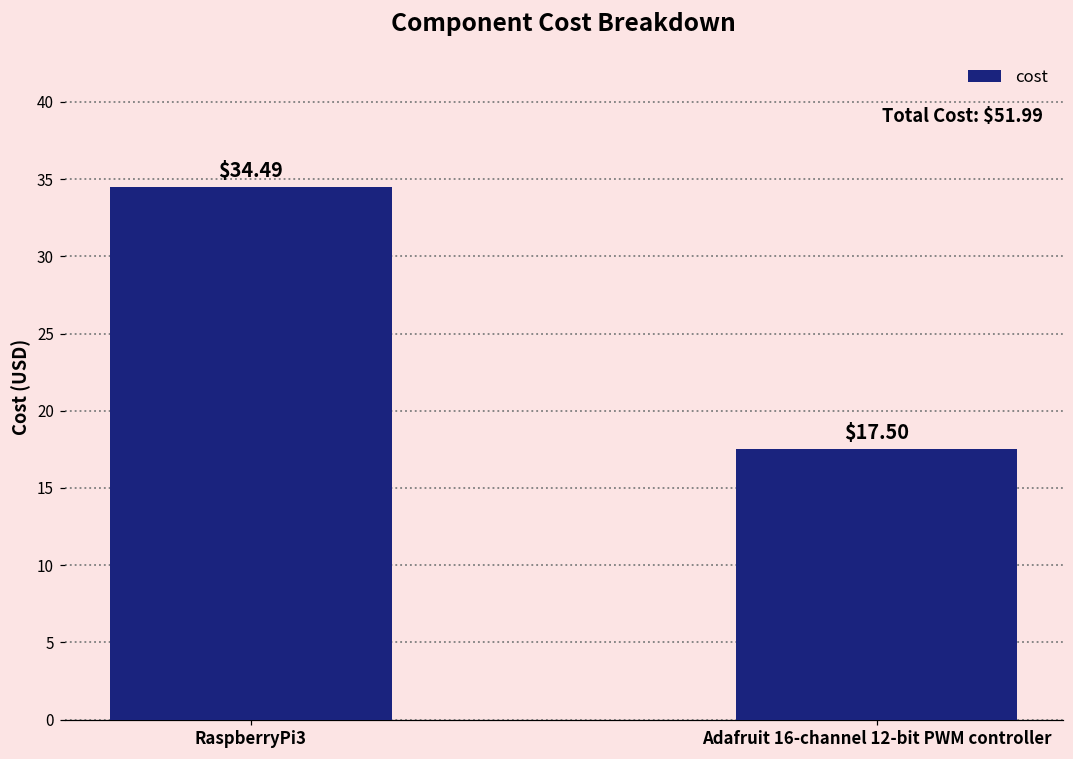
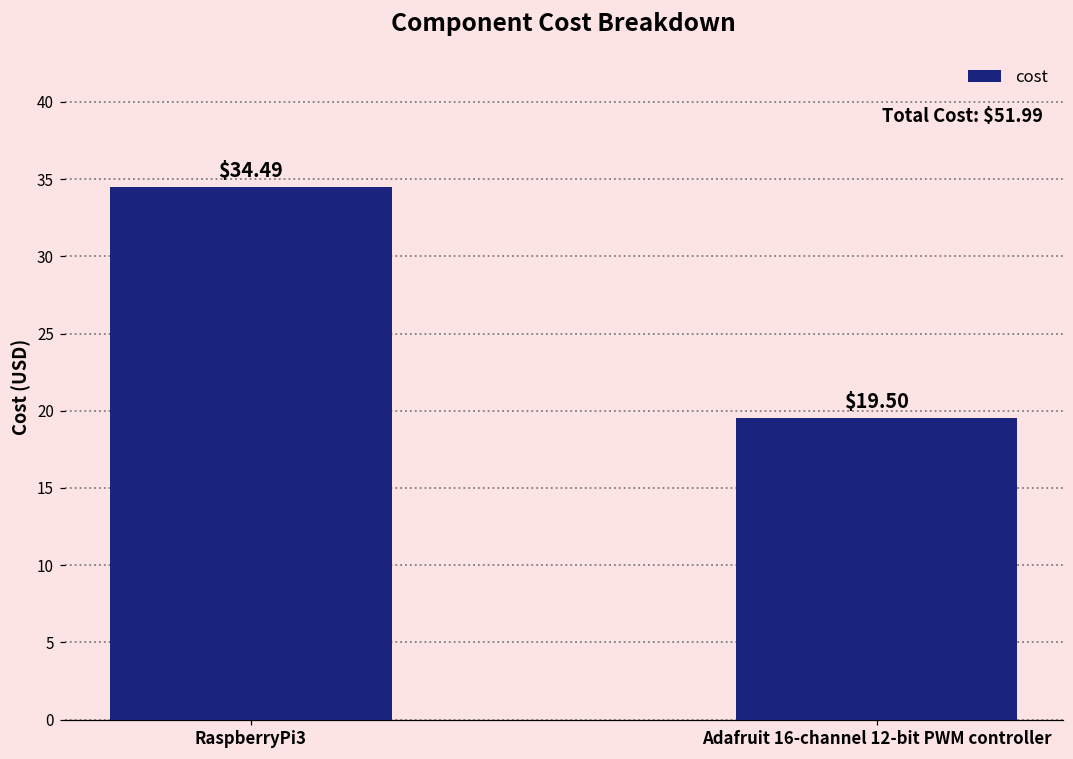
Adafruit 16-channel 12-bit PWM controller: $17.50 -> $19.50
